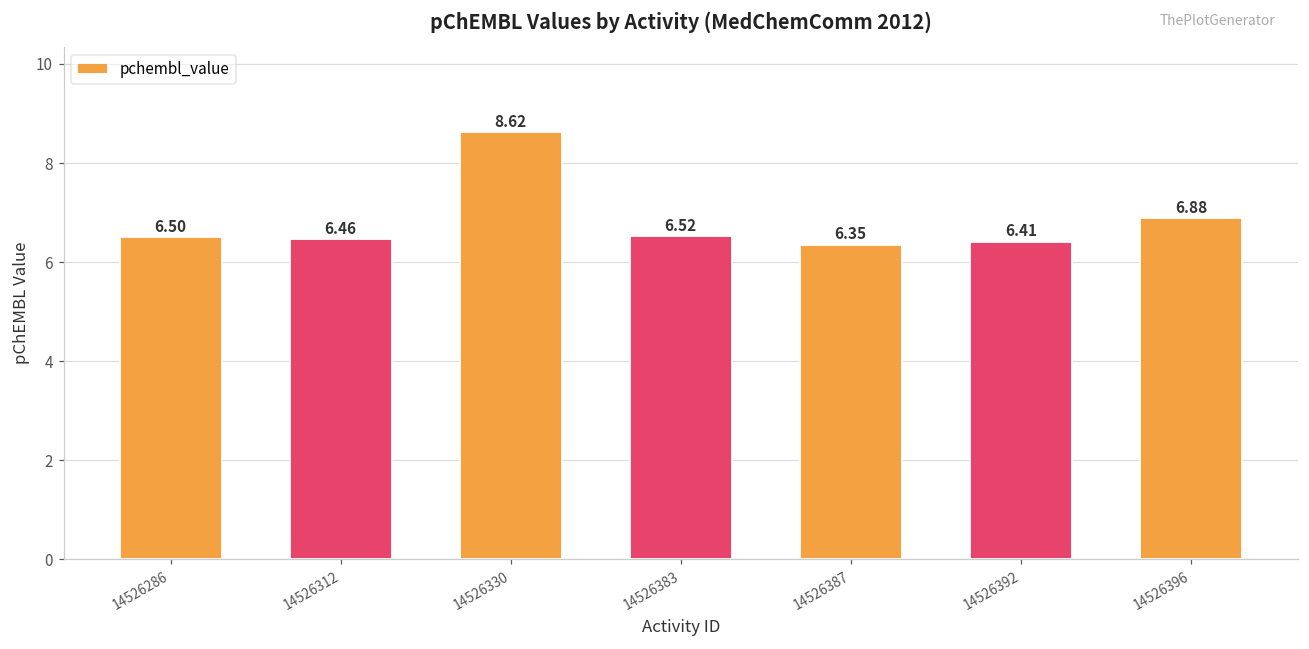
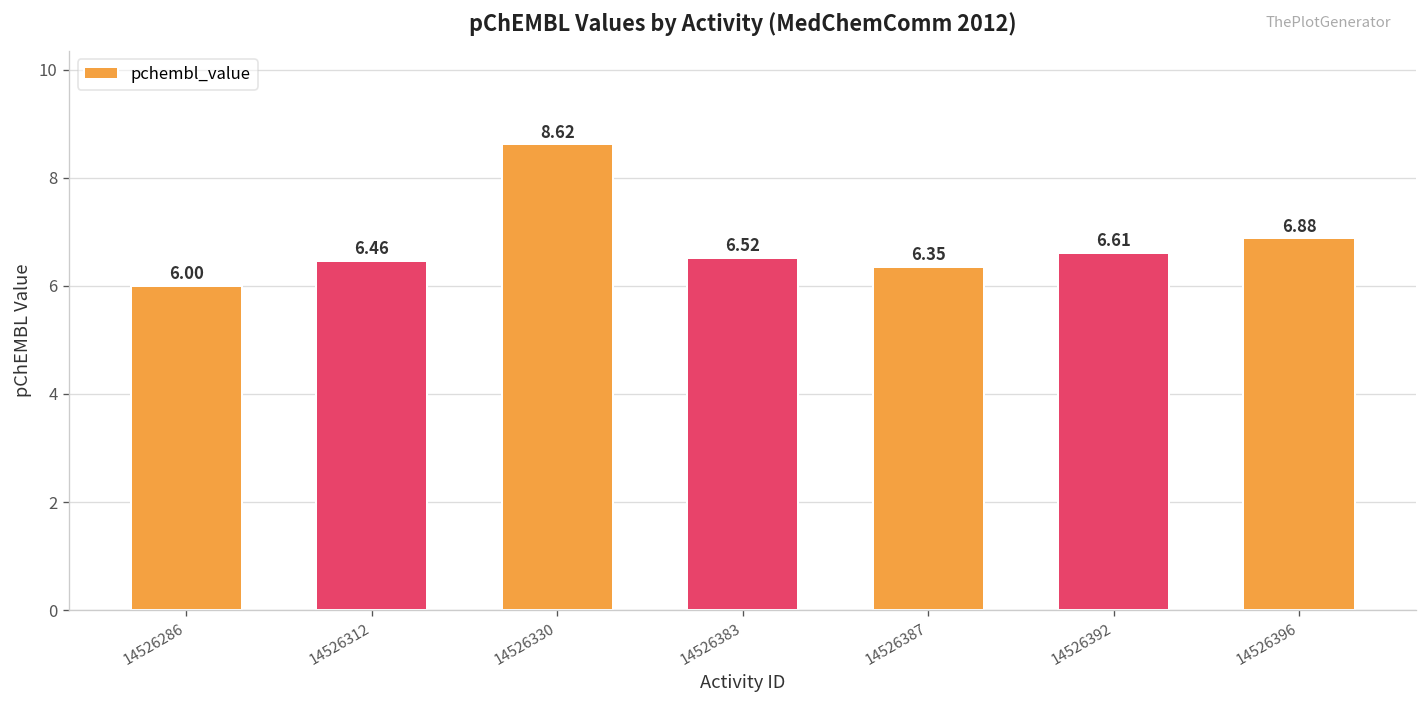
14526286: 6.50 -> 6.00
14526392: 6.41 -> 6.61
